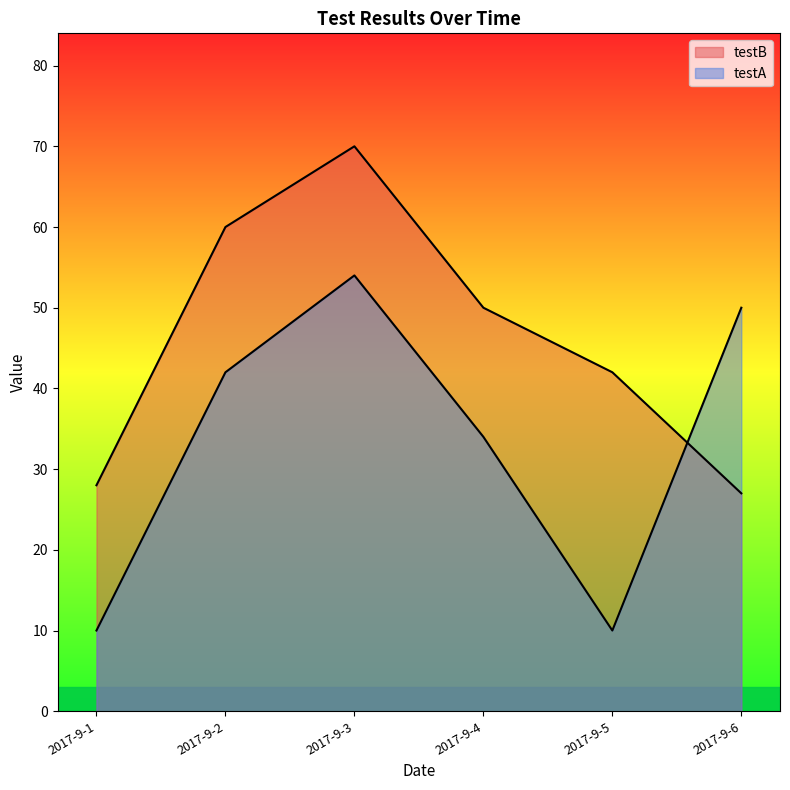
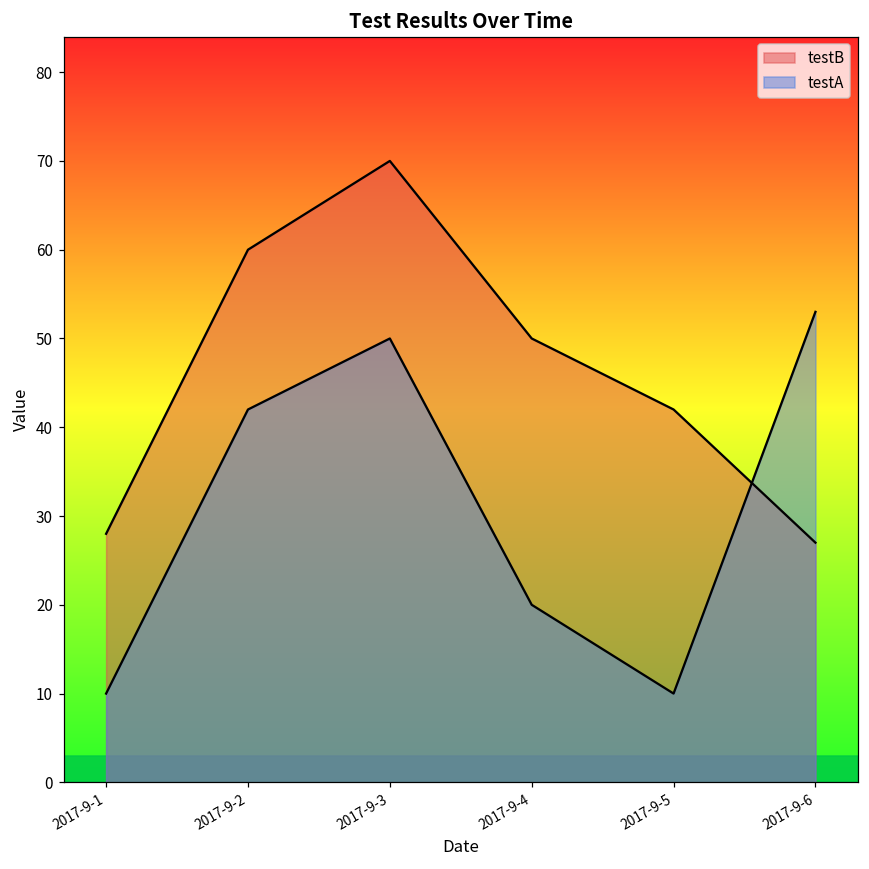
testA, 2017-9-3: 54 -> 50
testA, 2017-9-4: 34 -> 20
testA, 2017-9-6: 50 -> 53
